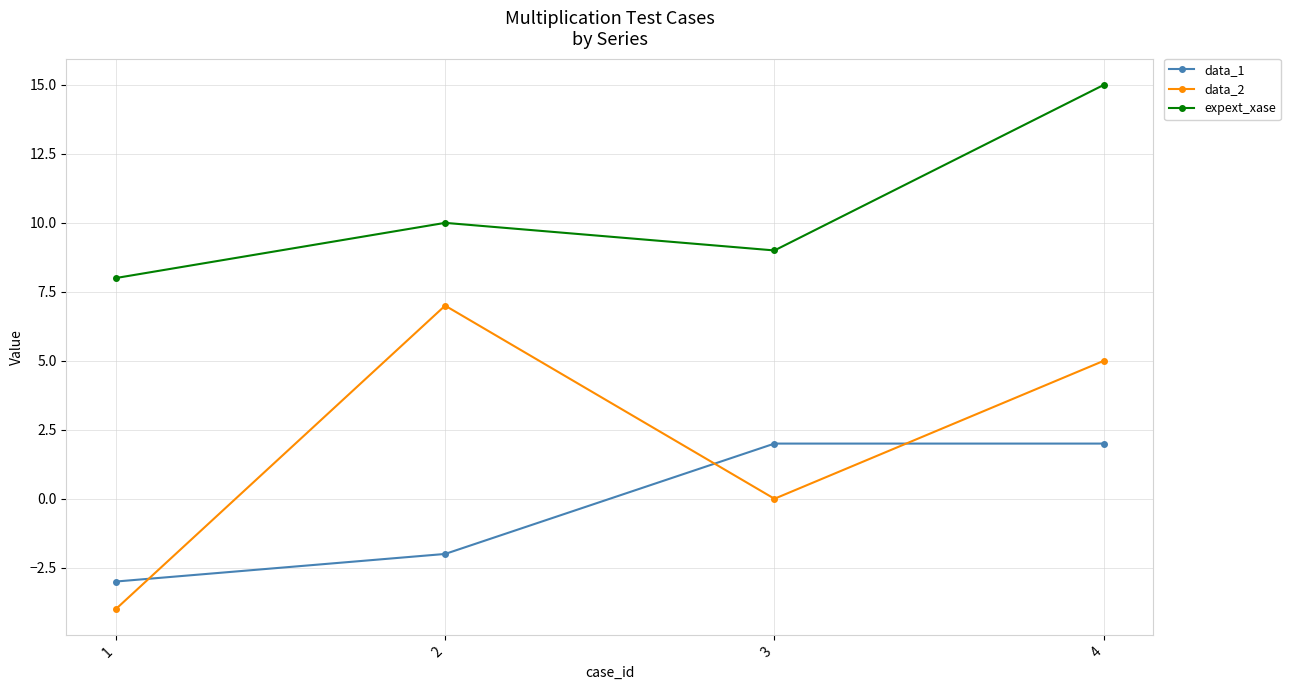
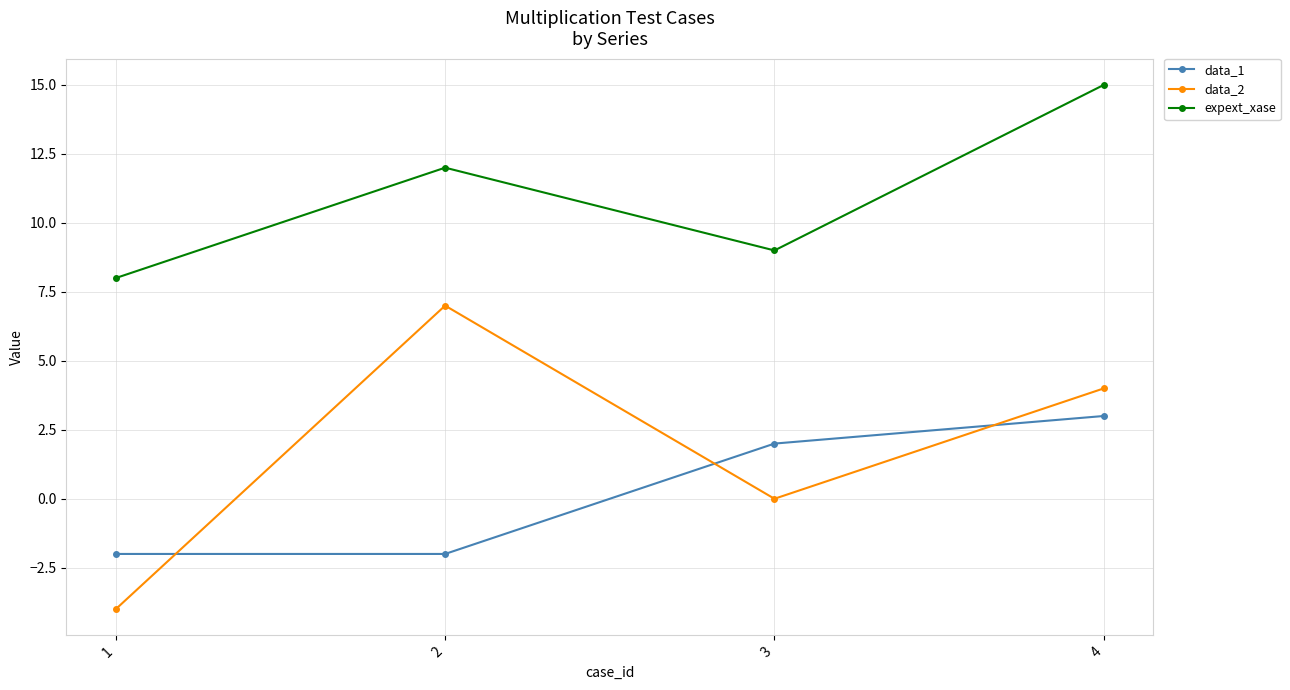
data_1, 1: -3 -> -2
expext_xase, 2: 10 -> 12
data_1, 4: 2 -> 3
data_2, 4: 5 -> 4
